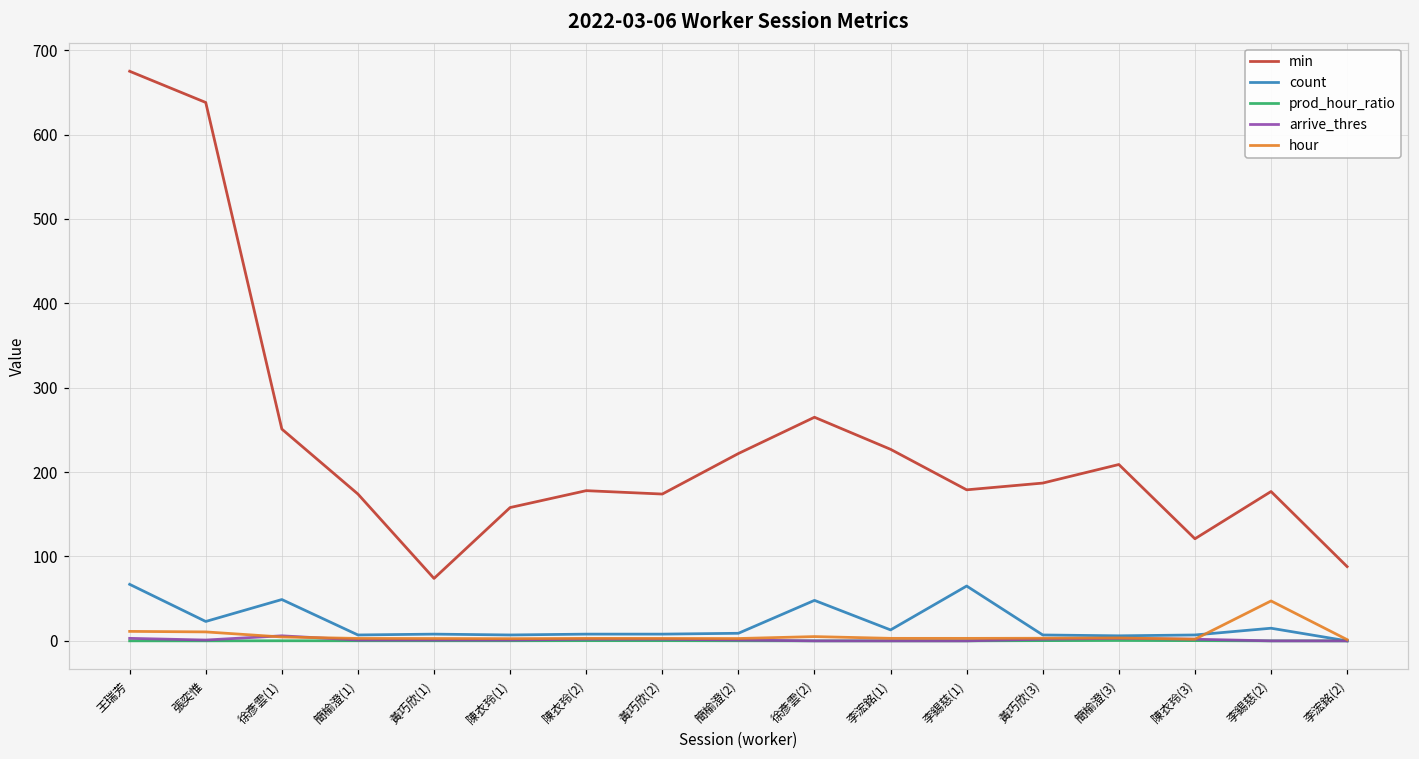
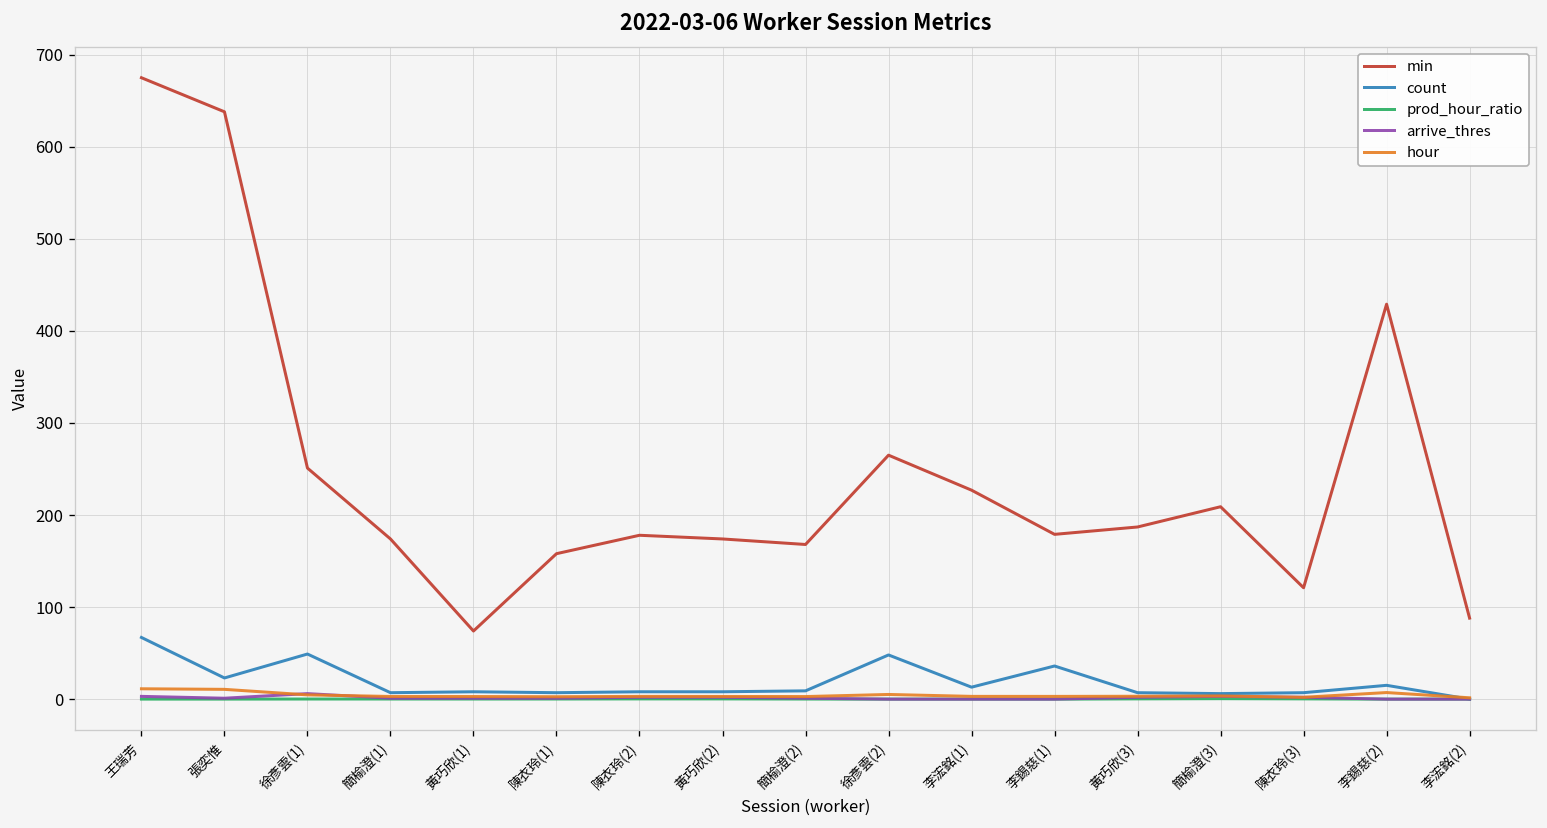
min, 簡榆澄(2): 220 -> 170
count, 李錫慈(1): 70 -> 40
min, 李錫慈(2): 180 -> 430
hour, 李錫慈(2): 50 -> 10
